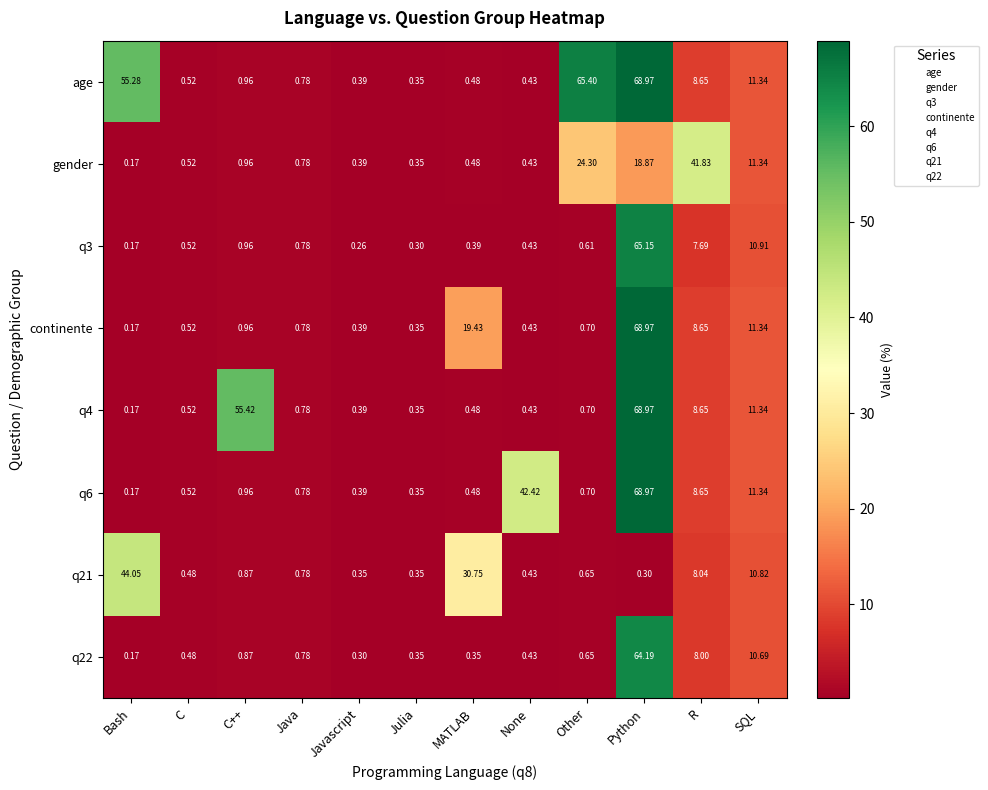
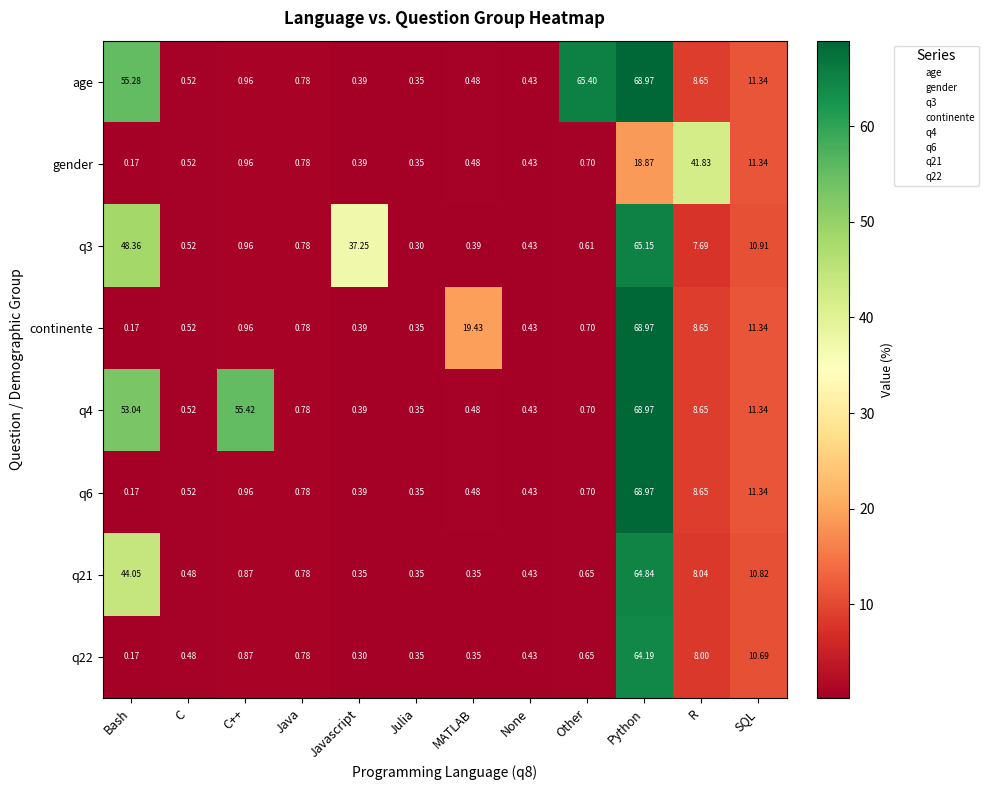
gender, Other: 24.30 -> 0.70
q3, Bash: 0.17 -> 48.36
q3, Javascript: 0.26 -> 37.25
q4, Bash: 0.17 -> 53.04
q6, None: 42.42 -> 0.43
q21, MATLAB: 30.75 -> 0.35
q21, Python: 0.30 -> 64.84
